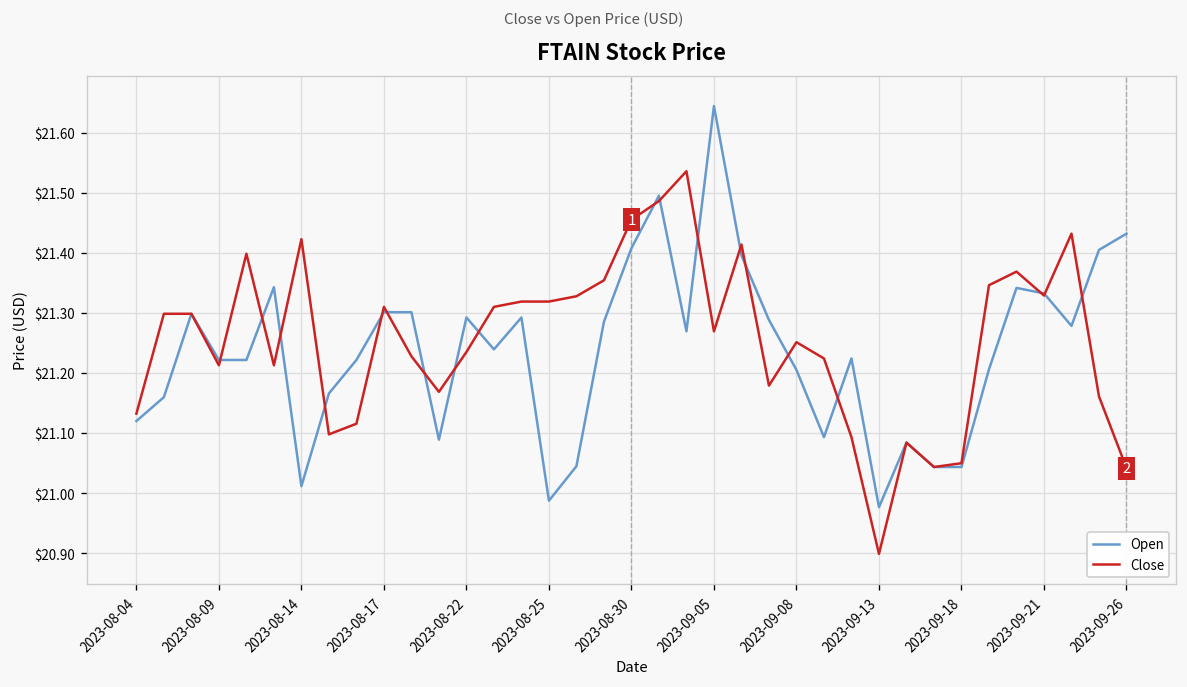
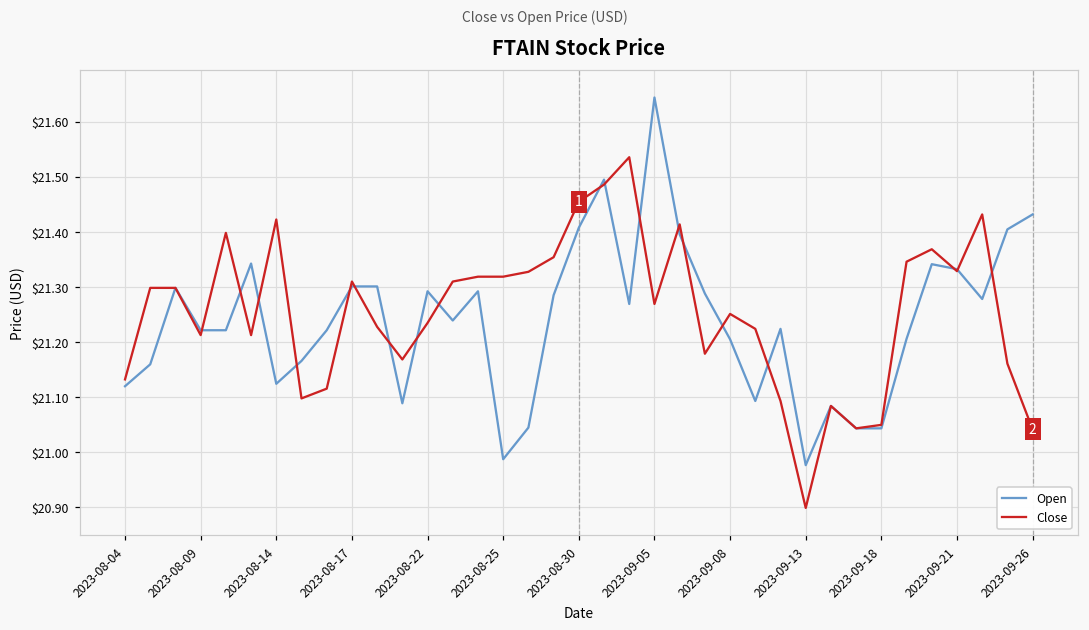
Open, 2023-08-14: $21.01 -> $21.12
